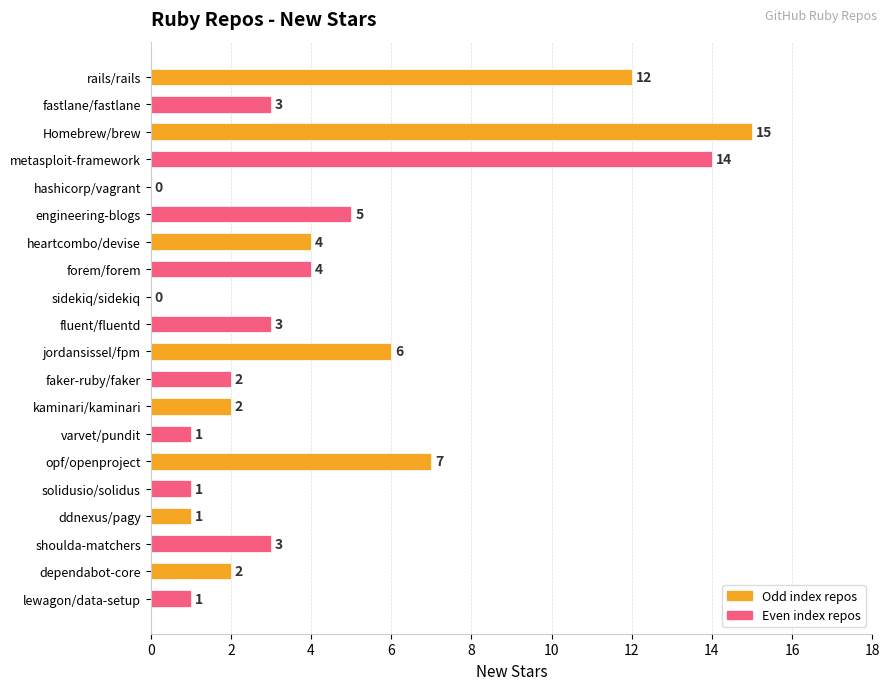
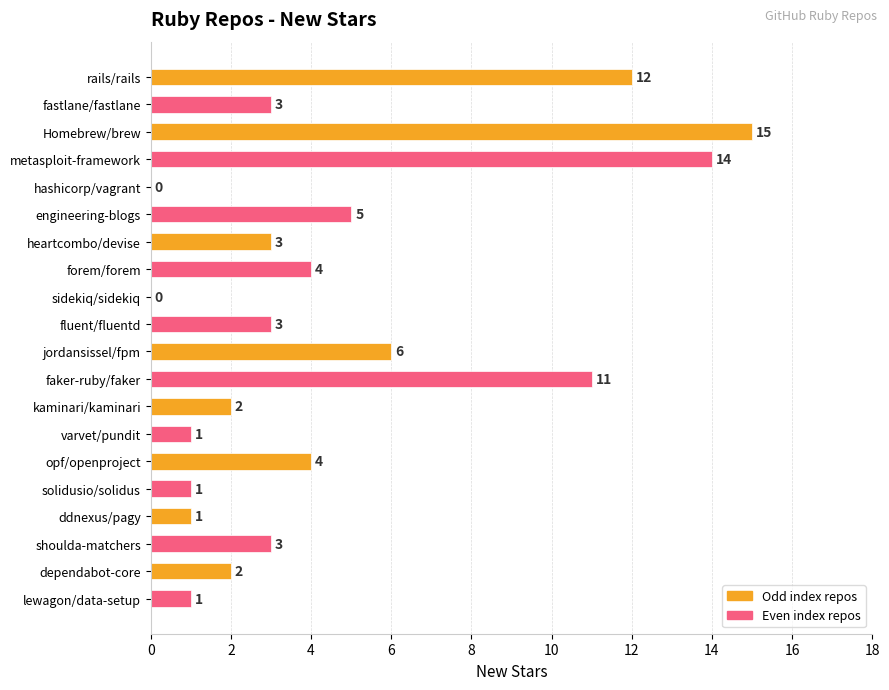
heartcombo/devise: 4 -> 3
faker-ruby/faker: 2 -> 11
opf/openproject: 7 -> 4
